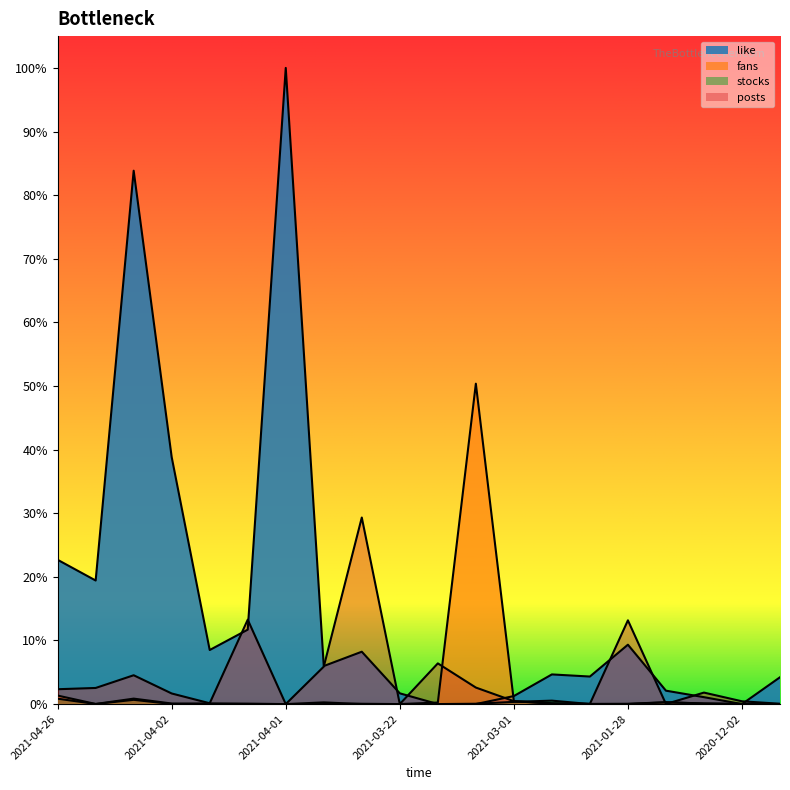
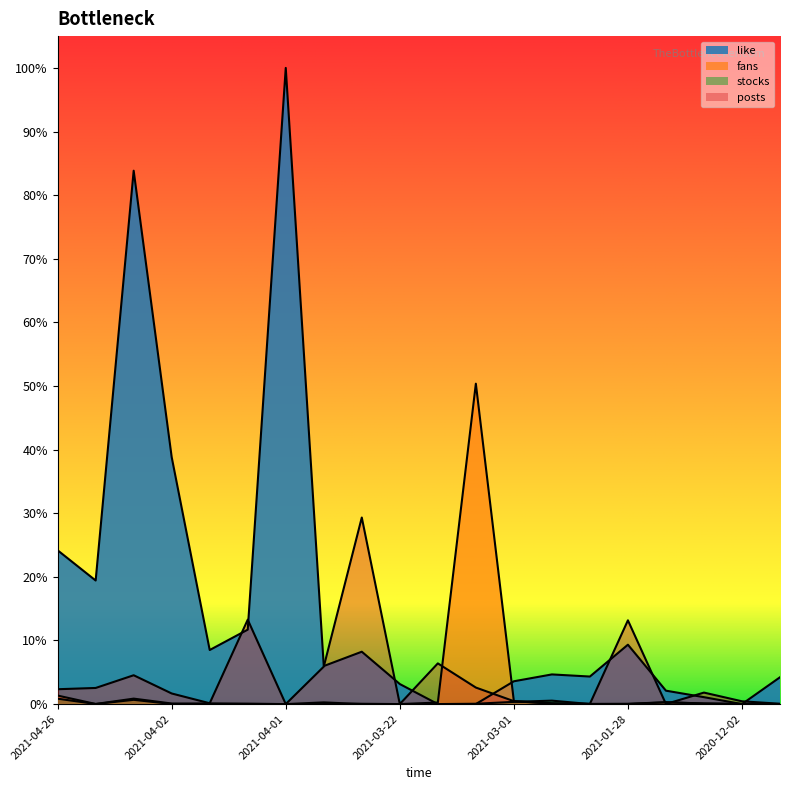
like, 2021-04-26: 23% -> 24%
like, 2021-03-22: 2% -> 3%
like, 2021-03-01: 1% -> 4%
